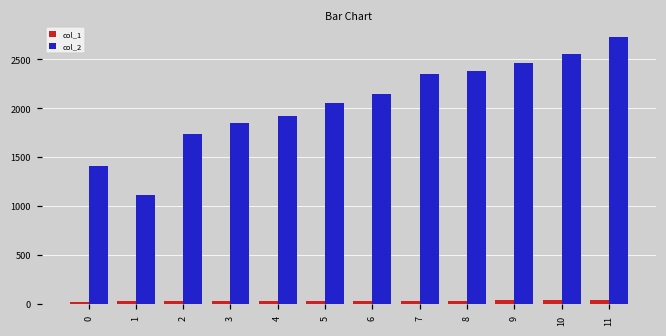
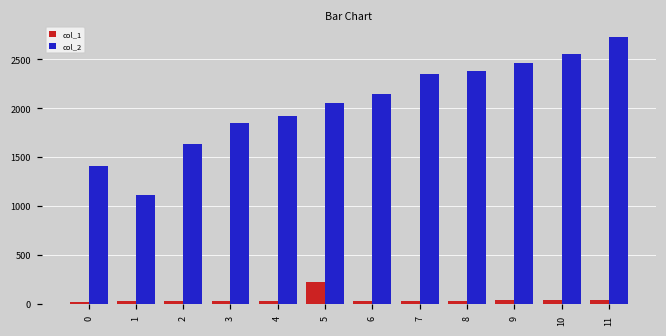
col_2, 2: 1700 -> 1600
col_1, 5: 0 -> 200
